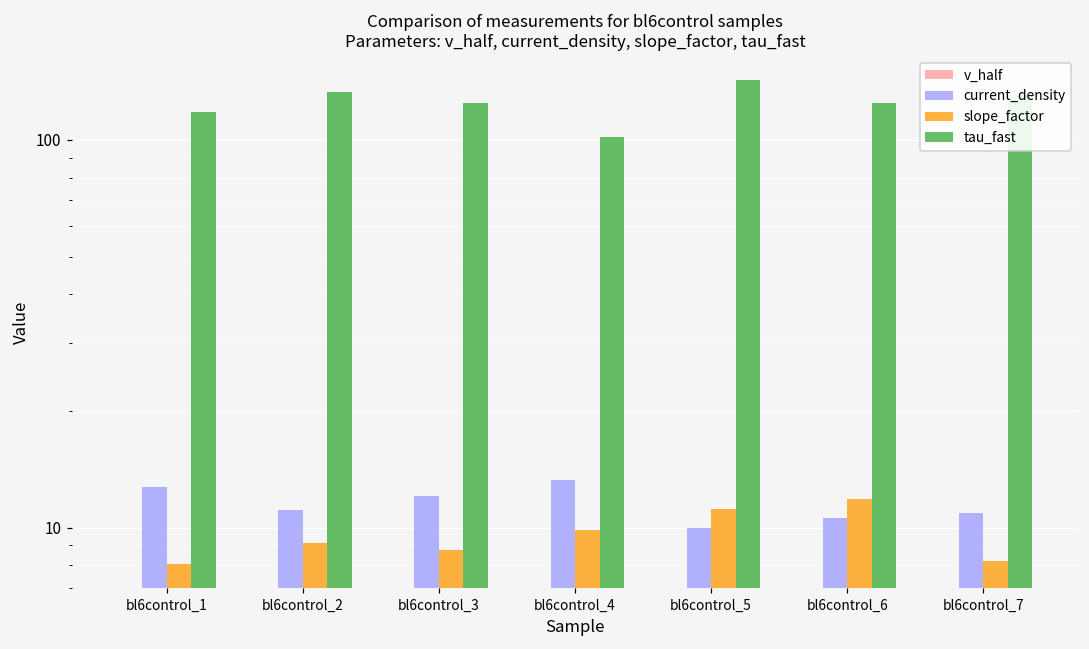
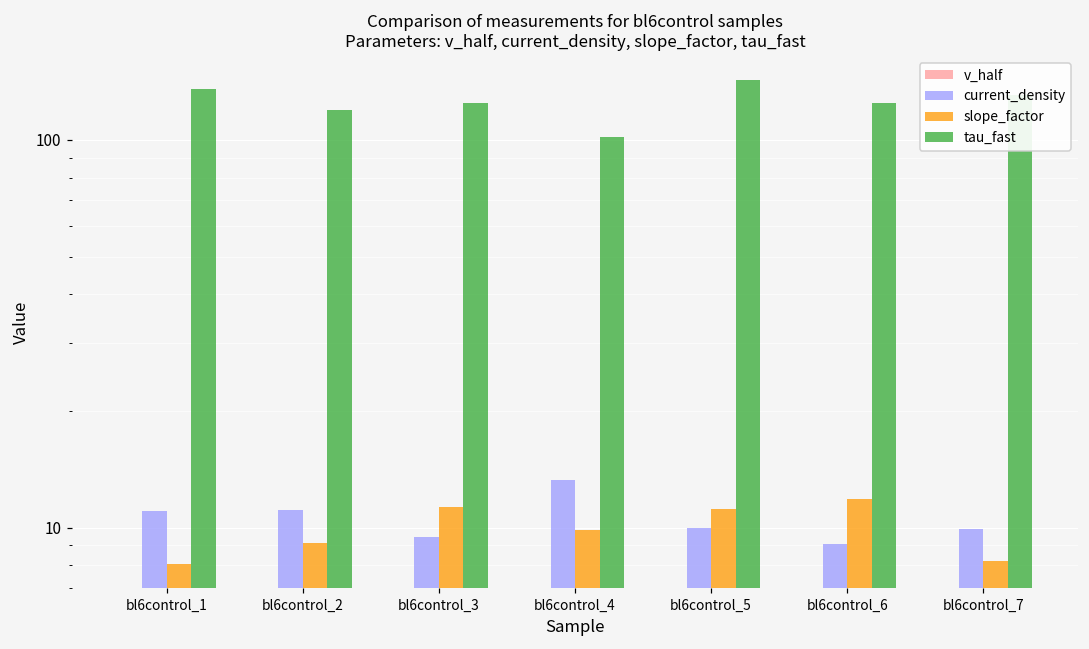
current_density, bl6control_1: 12.7 -> 11.0
tau_fast, bl6control_1: 118 -> 136
tau_fast, bl6control_2: 133 -> 119
current_density, bl6control_3: 12.1 -> 9.5
slope_factor, bl6control_3: 8.8 -> 11.3
current_density, bl6control_6: 10.6 -> 9.1
current_density, bl6control_7: 10.9 -> 9.9
